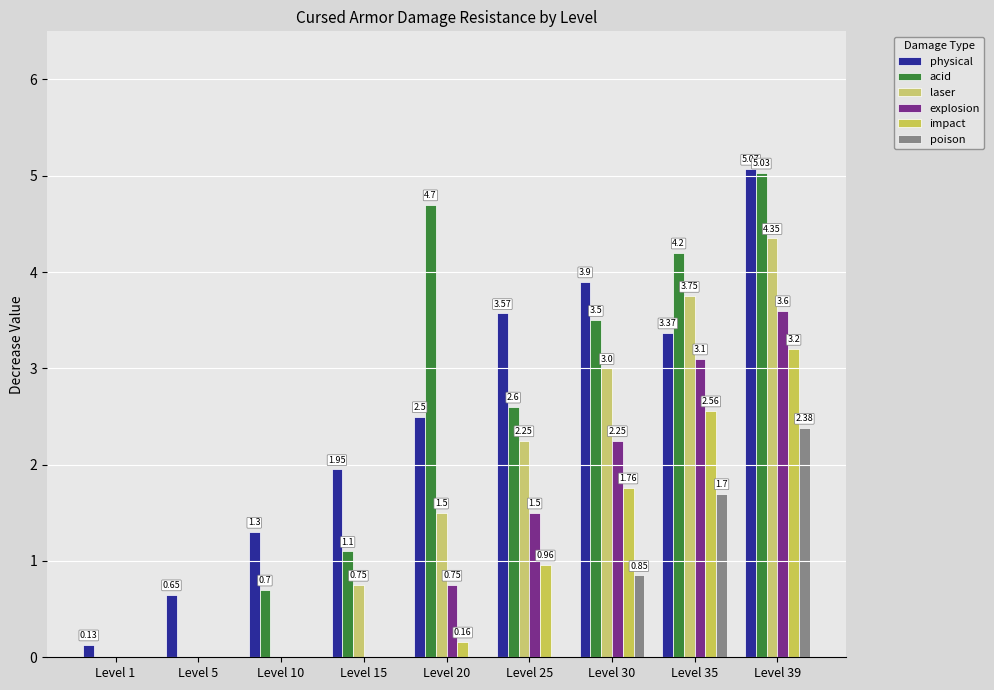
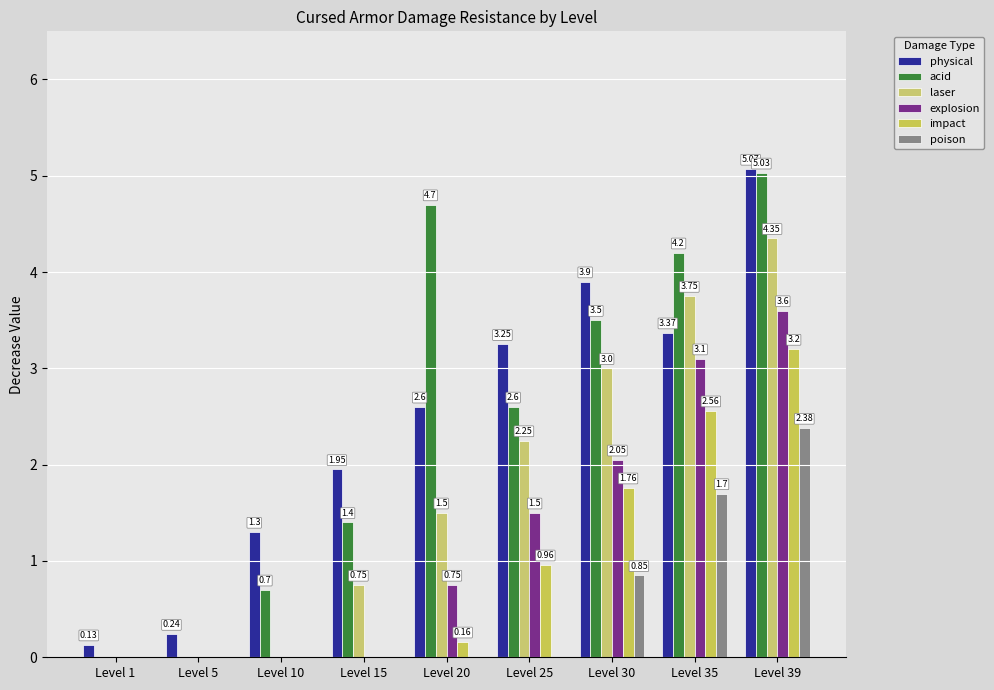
physical, Level 5: 0.65 -> 0.24
acid, Level 15: 1.1 -> 1.4
physical, Level 20: 2.5 -> 2.6
physical, Level 25: 3.57 -> 3.25
explosion, Level 30: 2.25 -> 2.05
